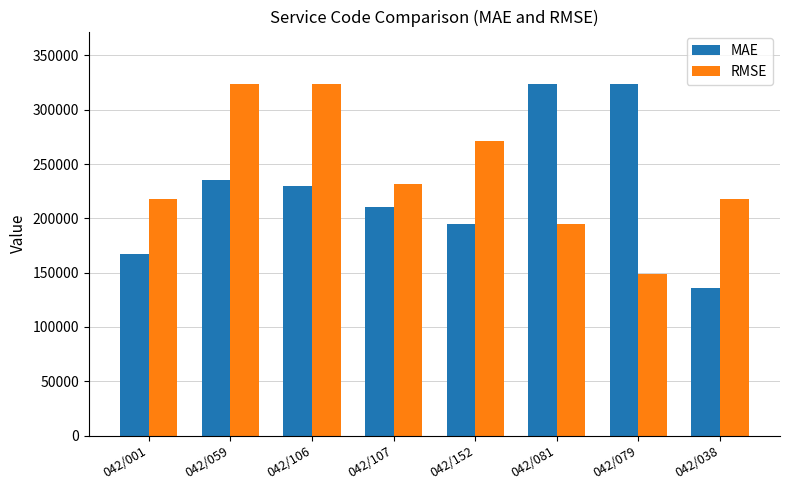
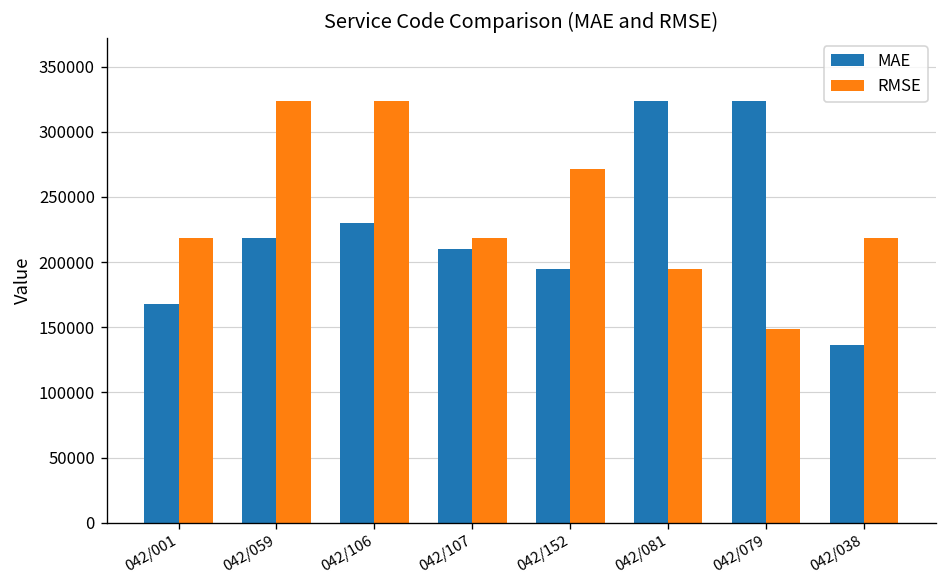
MAE, 042/059: 235000 -> 218000
RMSE, 042/107: 232000 -> 218000
